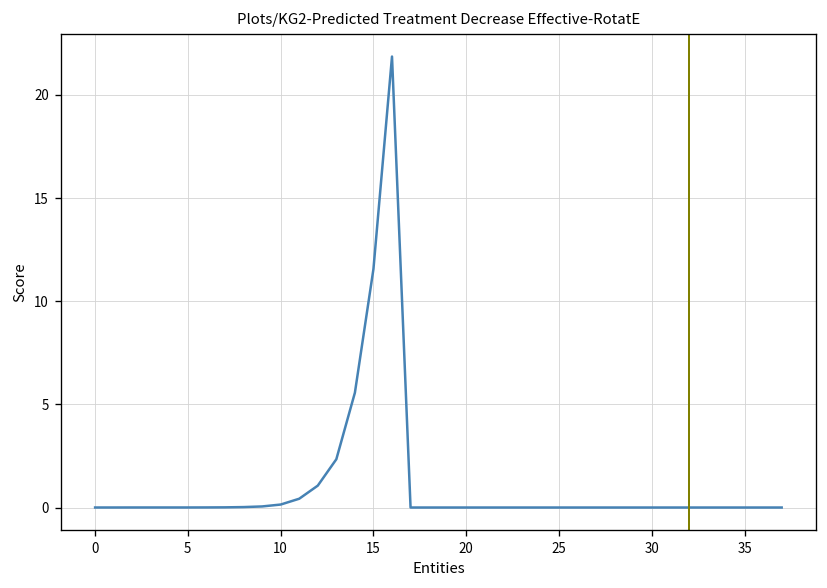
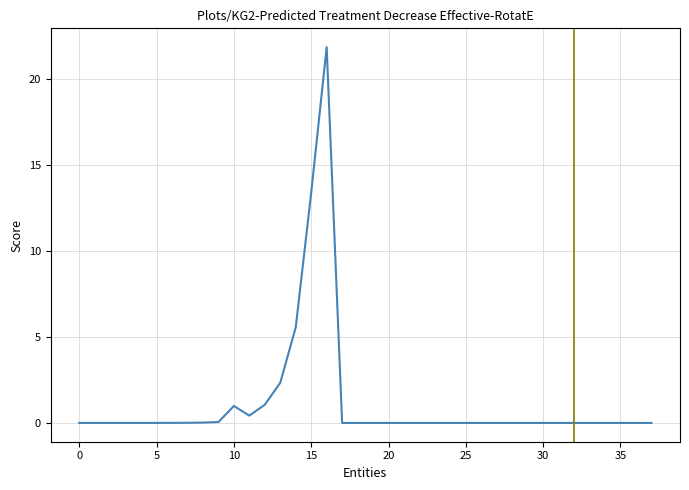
10: 0.1 -> 1.0
15: 11.6 -> 13.4
